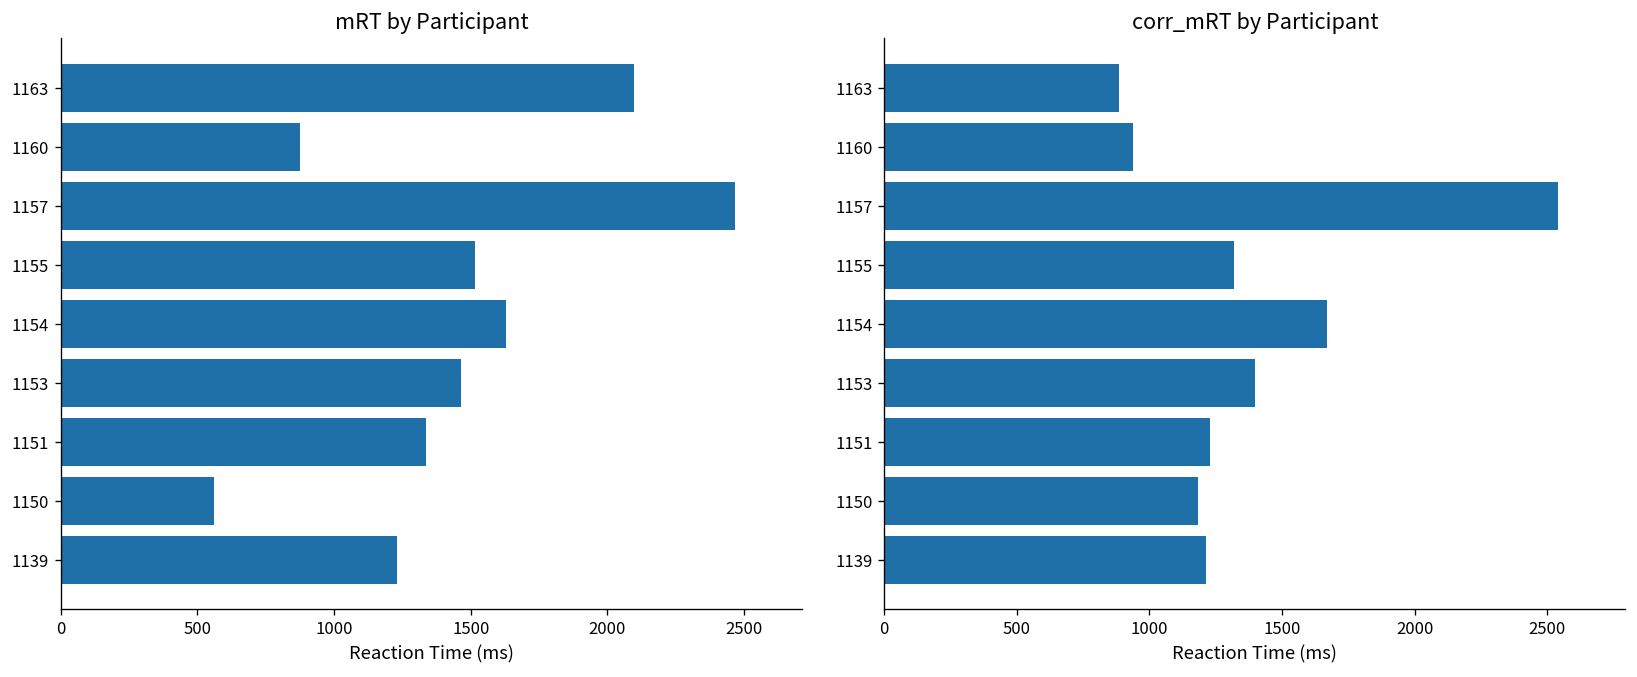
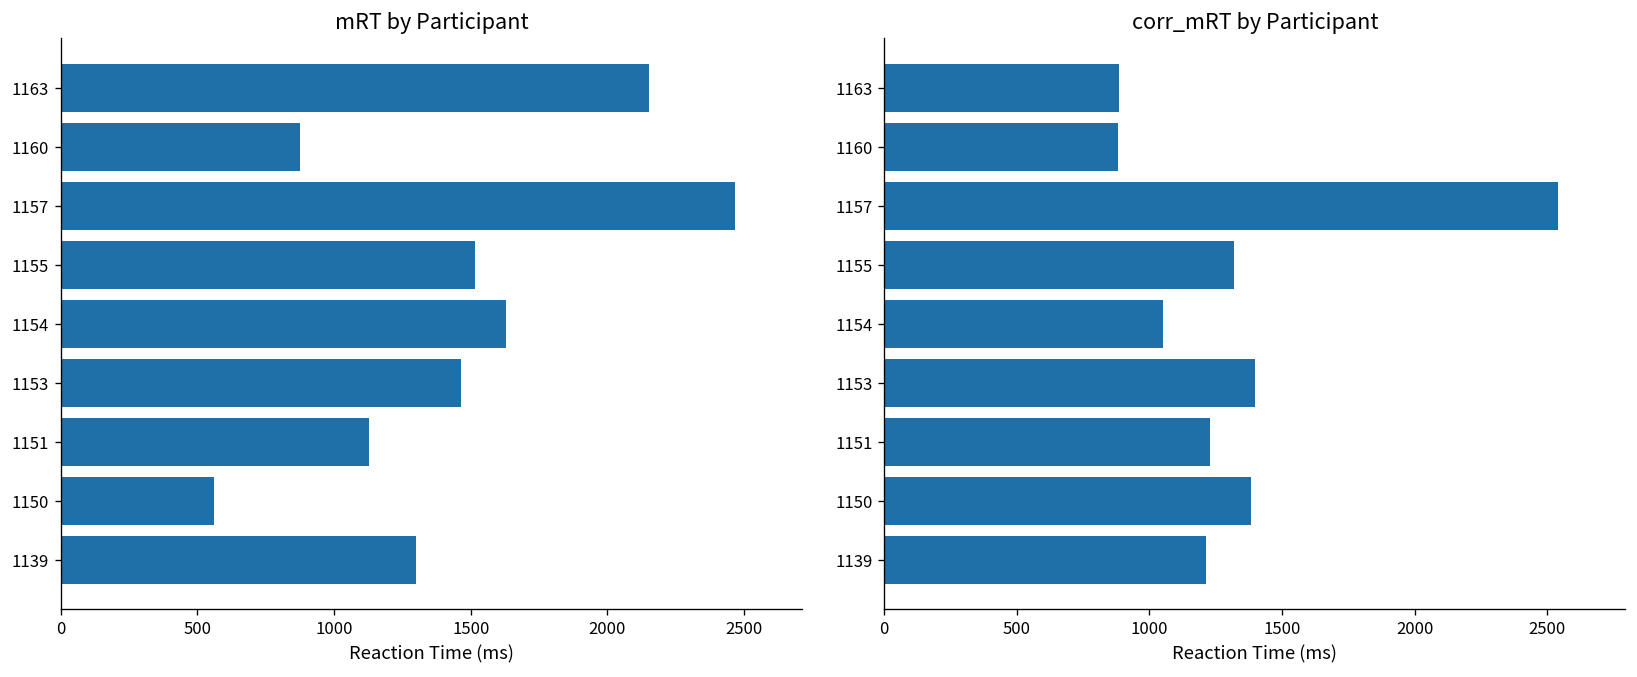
mRT by Participant, 1163: 2100 -> 2150
mRT by Participant, 1151: 1340 -> 1130
mRT by Participant, 1139: 1230 -> 1300
corr_mRT by Participant, 1160: 940 -> 880
corr_mRT by Participant, 1154: 1670 -> 1050
corr_mRT by Participant, 1150: 1180 -> 1380
